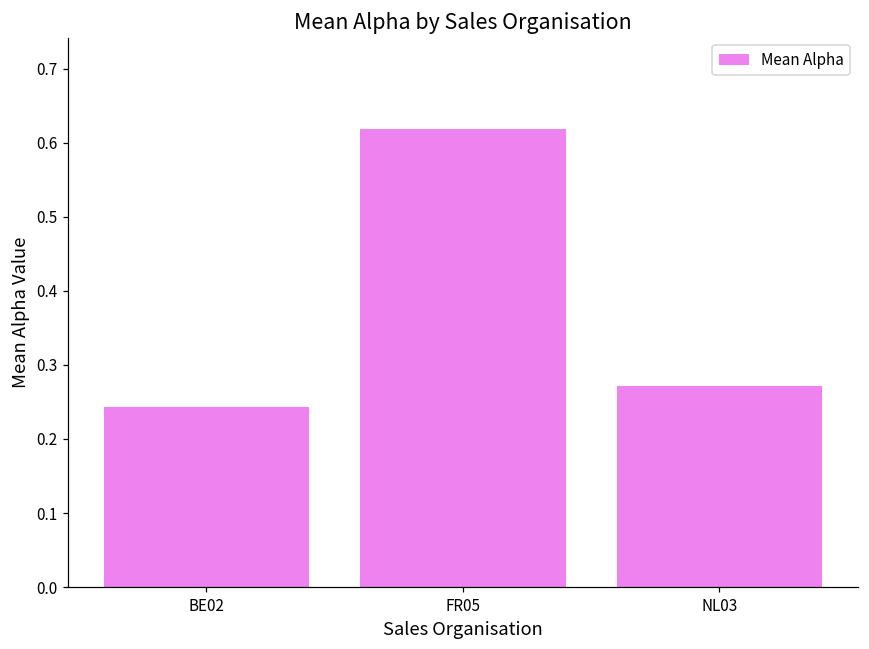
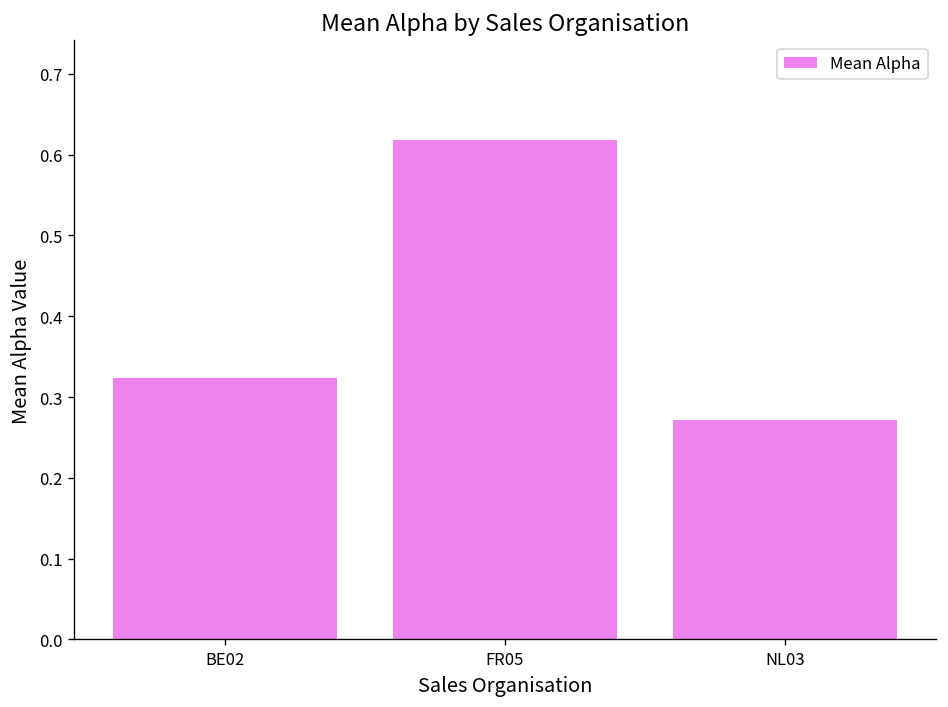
BE02: 0.24 -> 0.32
